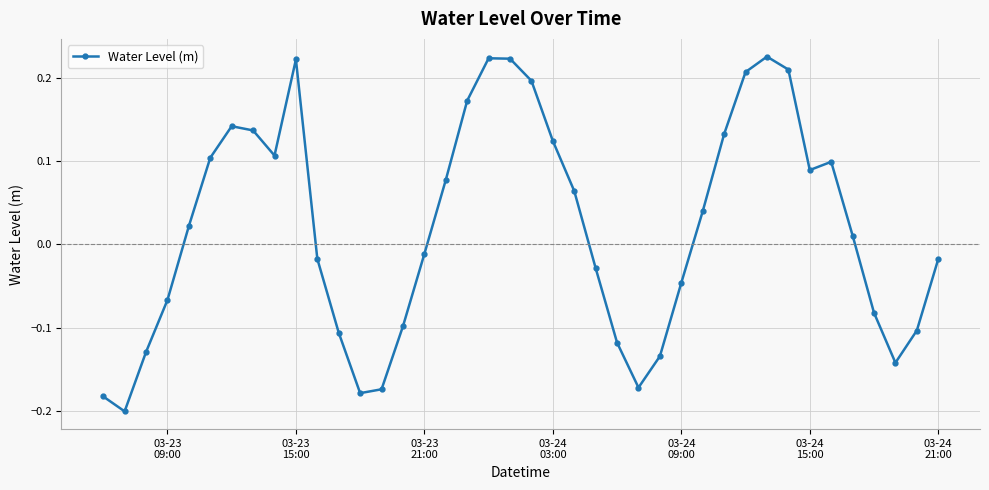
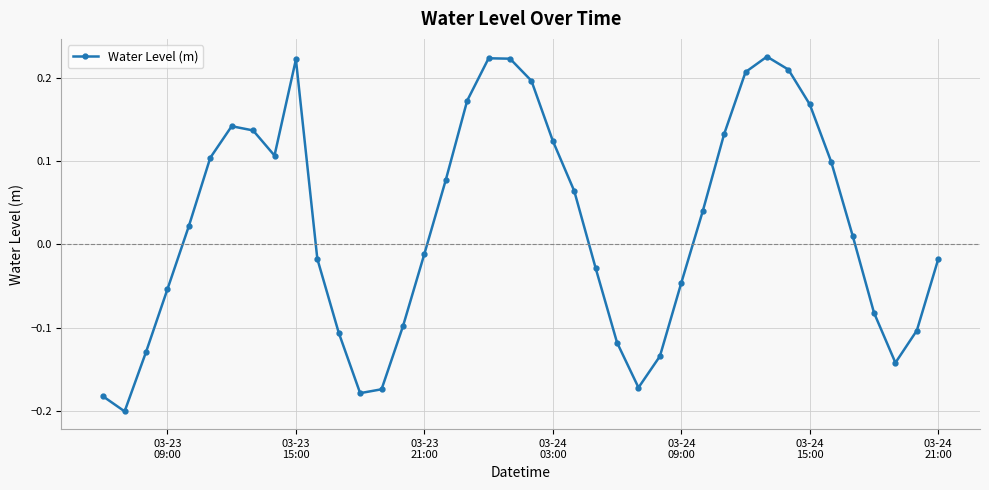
03-23 09:00: -0.07 -> -0.05
03-24 15:00: 0.09 -> 0.17
